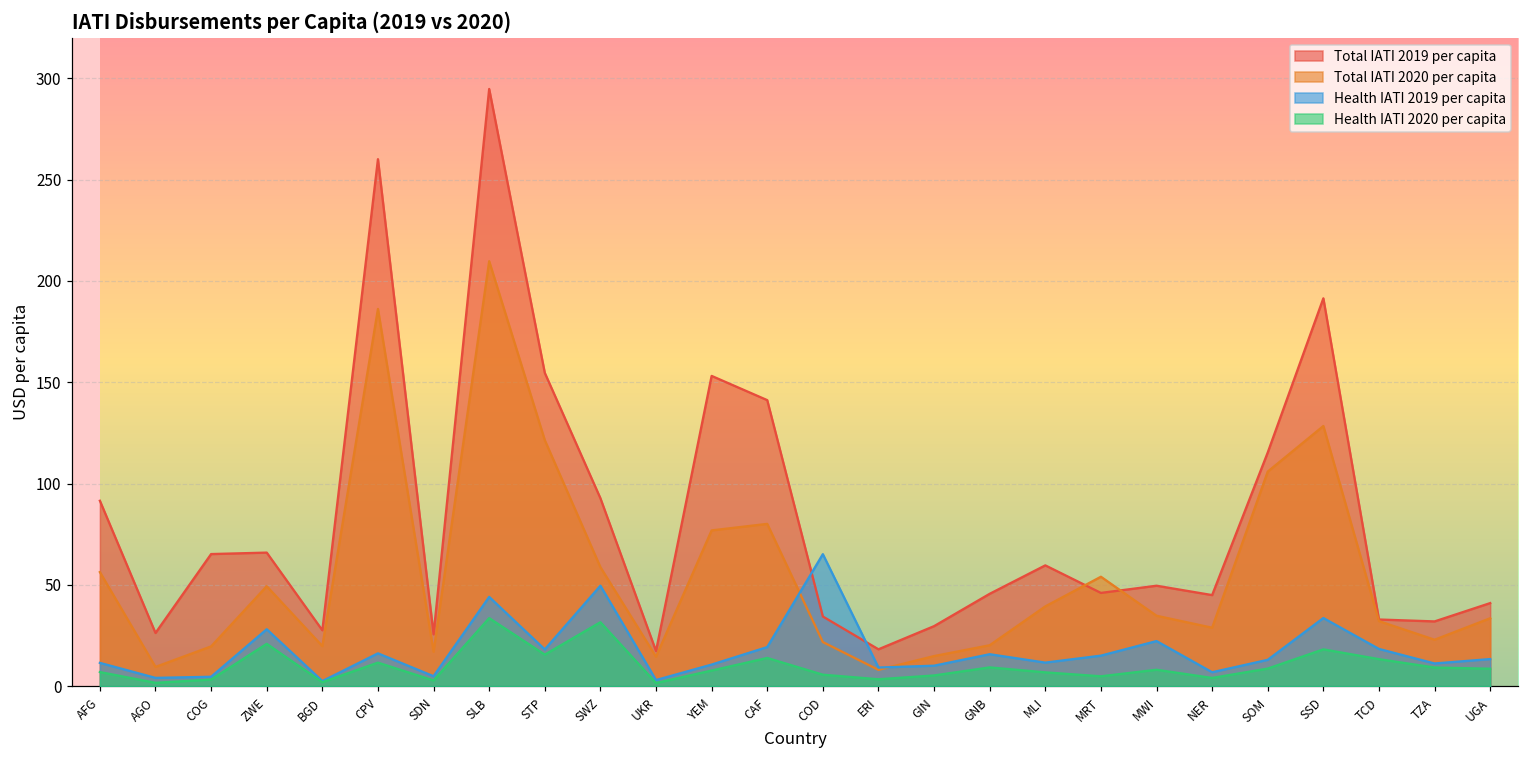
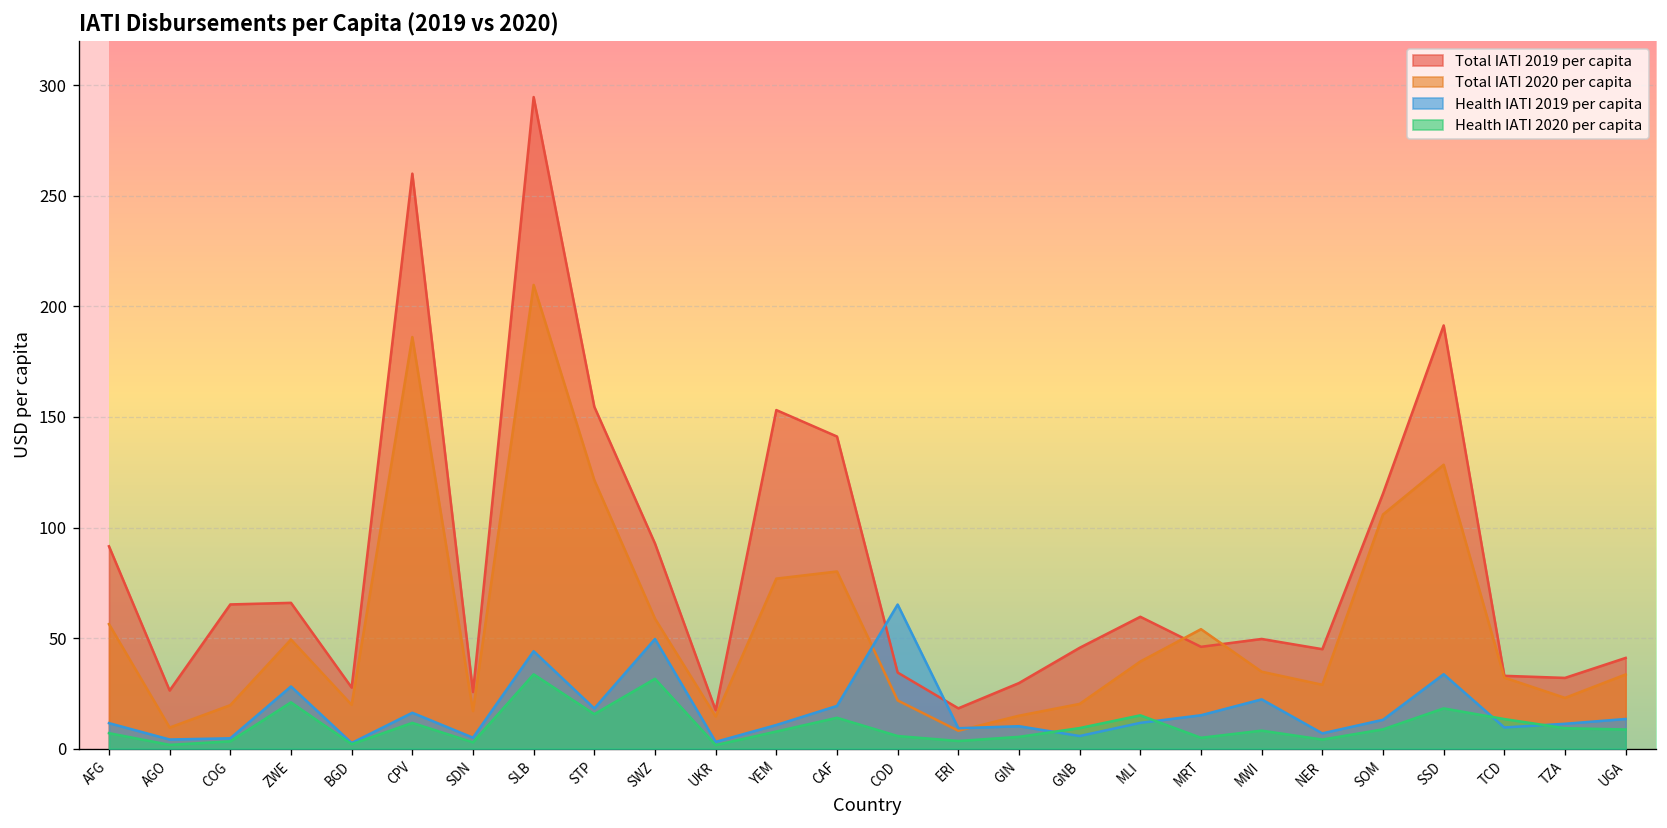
Health IATI 2019 per capita, GNB: 16 -> 6
Health IATI 2020 per capita, MLI: 7 -> 15
Health IATI 2019 per capita, TCD: 18 -> 10
